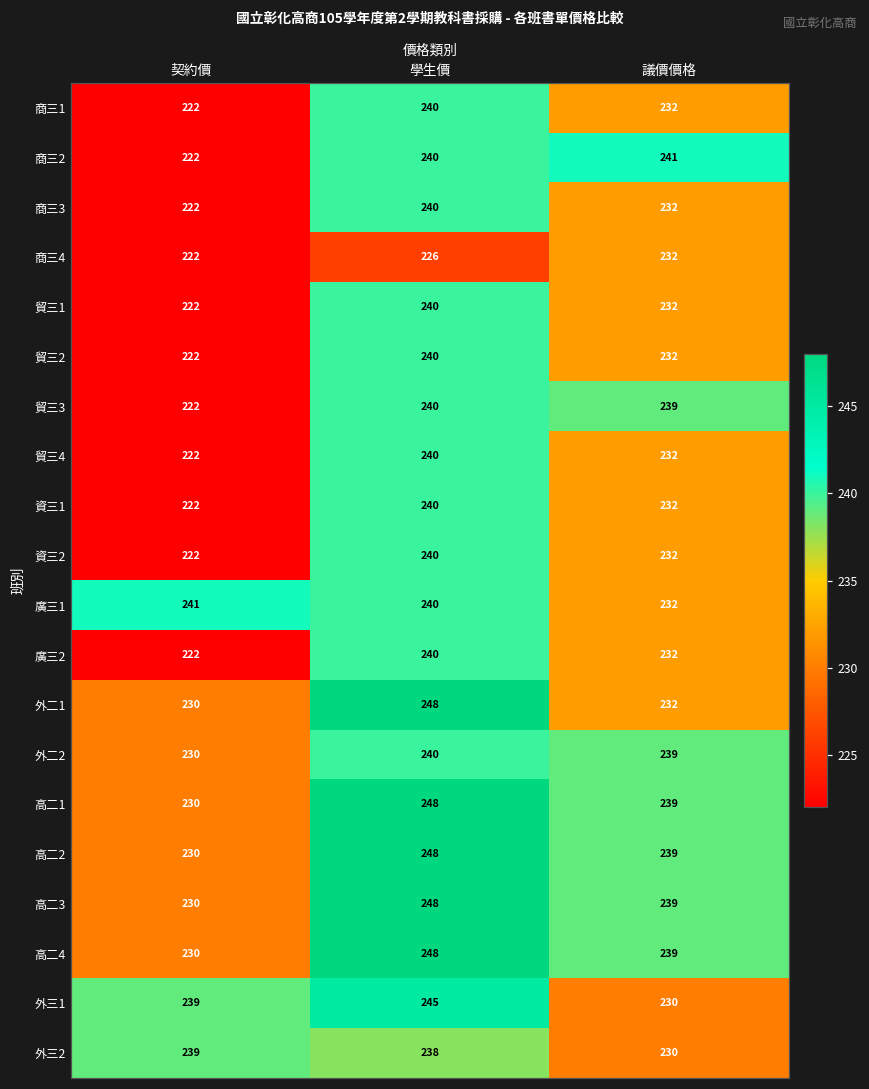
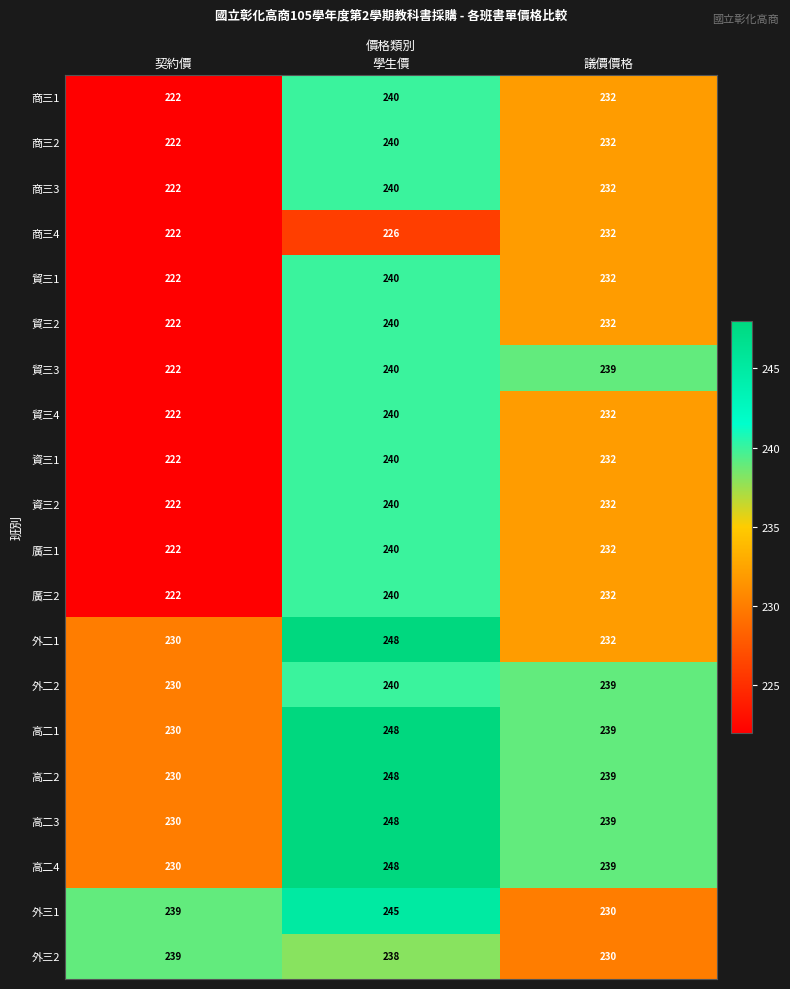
商三2, 議價價格: 241 -> 232
廣三1, 契約價: 241 -> 222
